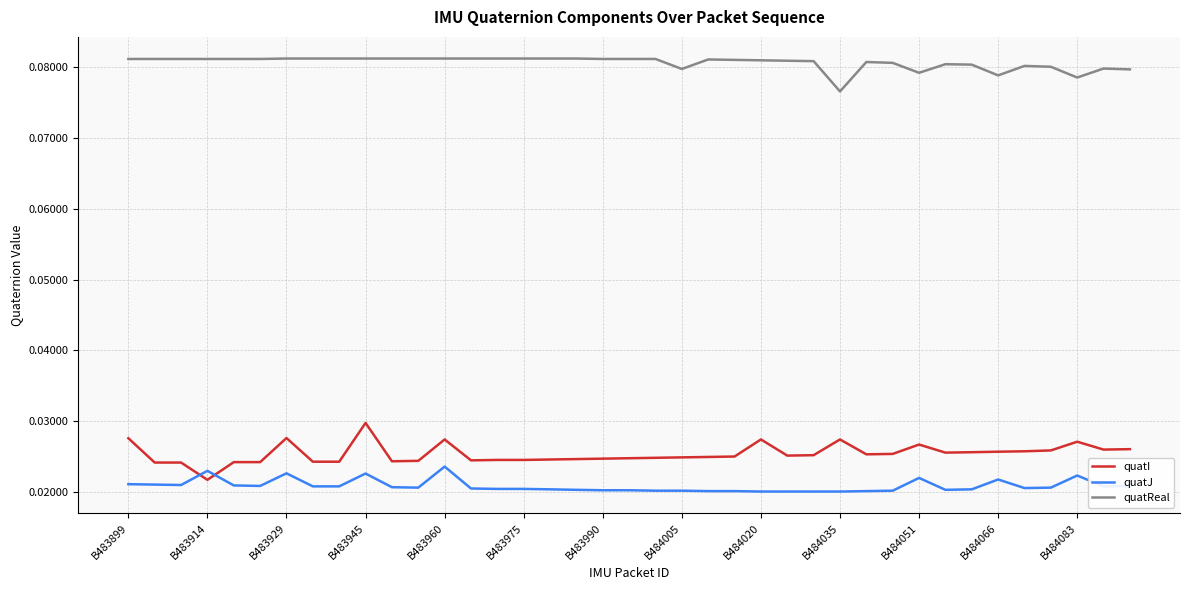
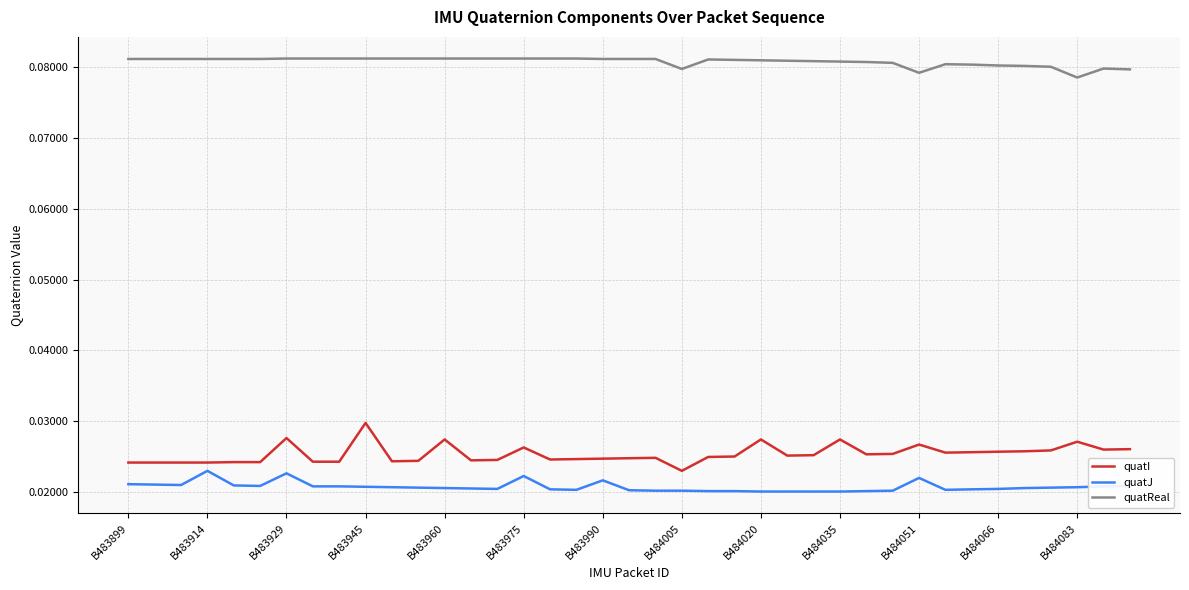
quatI, B483899: 0.028 -> 0.024
quatI, B483914: 0.022 -> 0.024
quatJ, B483945: 0.023 -> 0.021
quatJ, B483960: 0.024 -> 0.021
quatI, B483975: 0.025 -> 0.026
quatJ, B483975: 0.020 -> 0.022
quatJ, B483990: 0.020 -> 0.022
quatI, B484005: 0.025 -> 0.023
quatReal, B484035: 0.077 -> 0.081
quatJ, B484066: 0.022 -> 0.020
quatReal, B484066: 0.079 -> 0.080
quatJ, B484083: 0.022 -> 0.021
